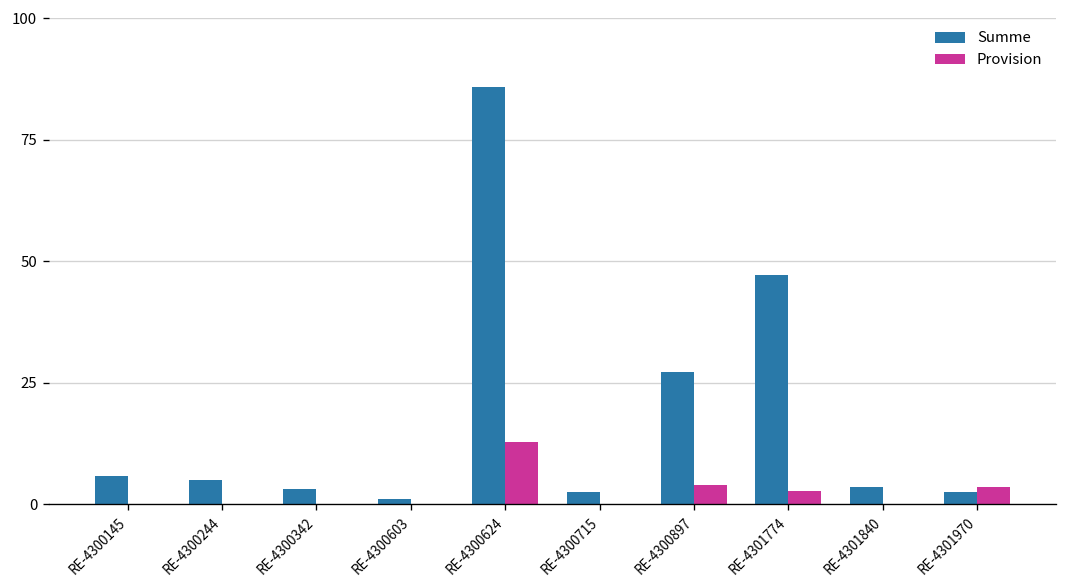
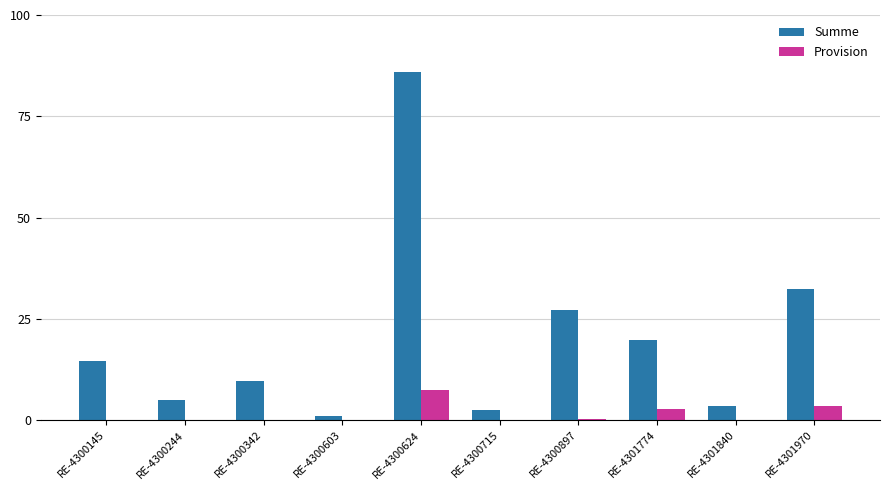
Summe, RE-4300145: 6 -> 15
Summe, RE-4300342: 3 -> 10
Provision, RE-4300624: 13 -> 7
Provision, RE-4300897: 4 -> 0
Summe, RE-4301774: 47 -> 20
Summe, RE-4301970: 3 -> 32
